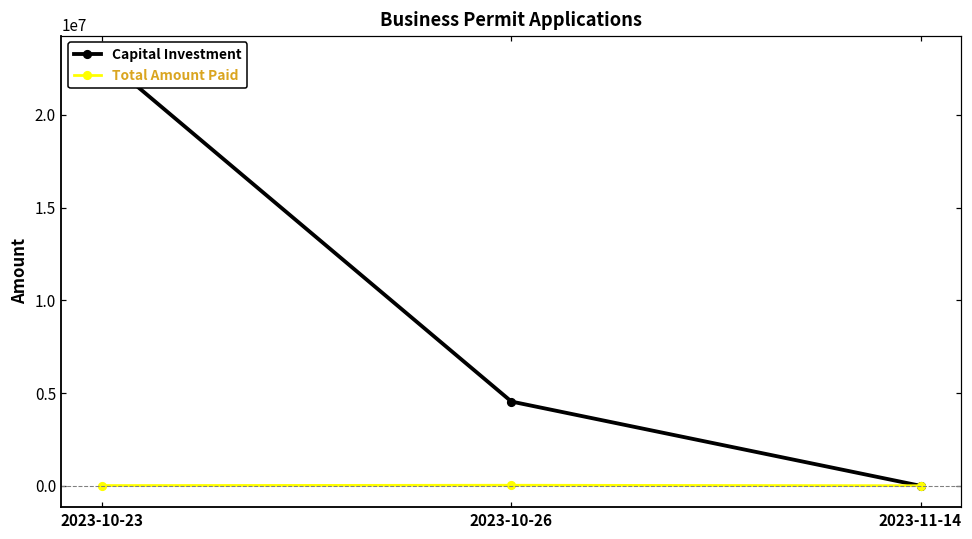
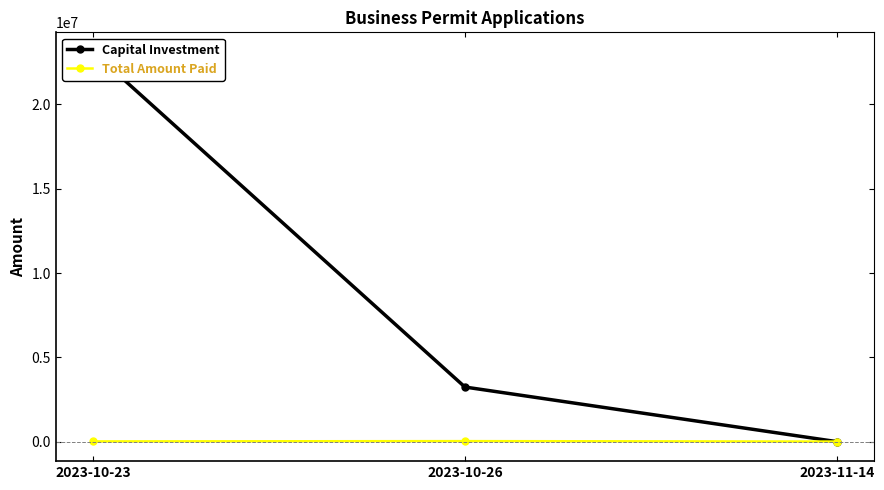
Capital Investment, 2023-10-26: 4500000 -> 3200000
